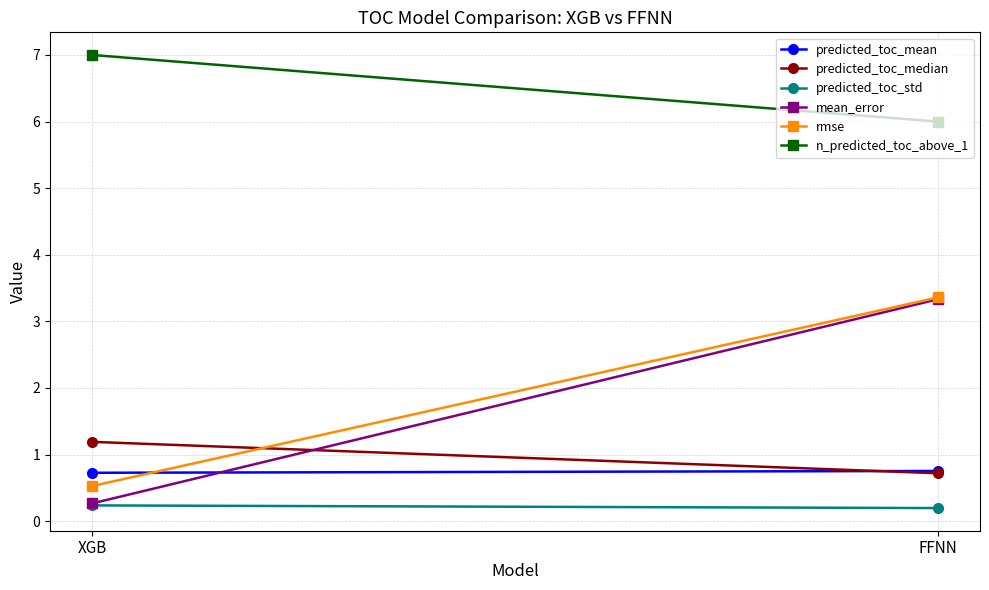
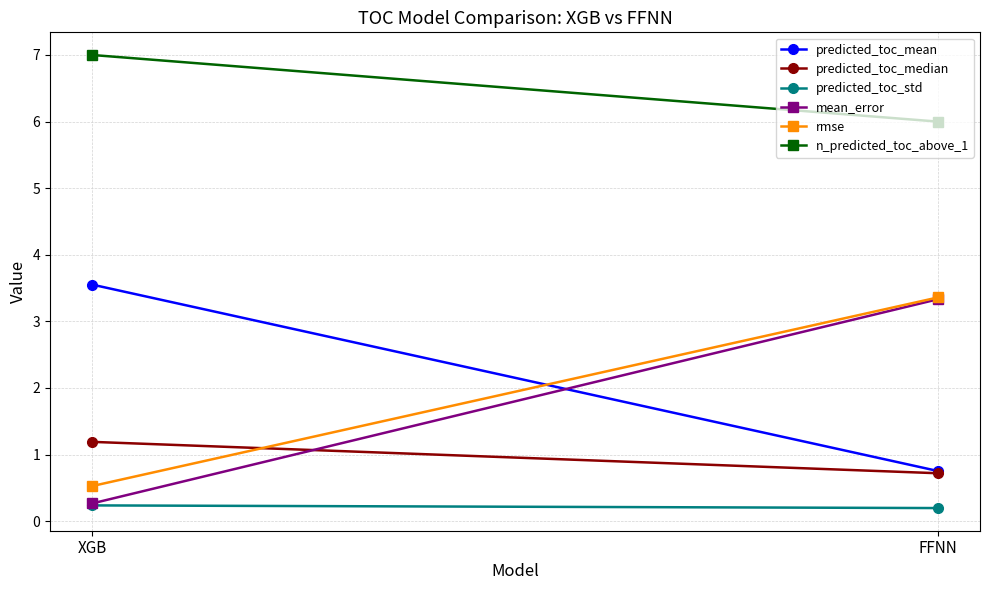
predicted_toc_mean, XGB: 0.7 -> 3.6
